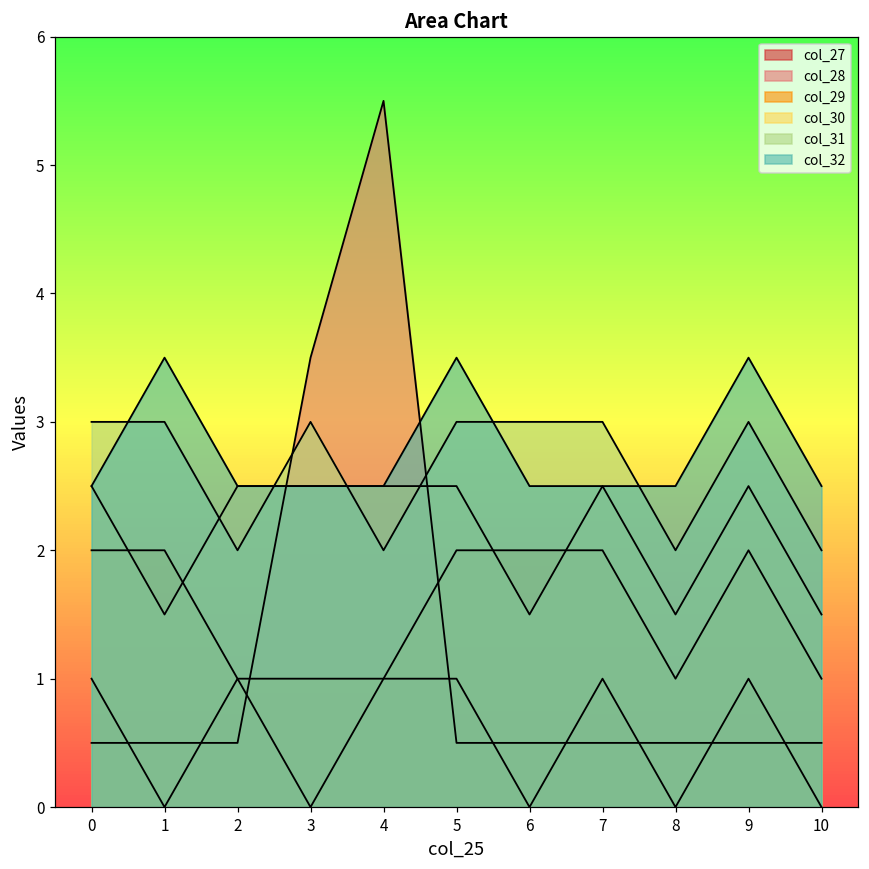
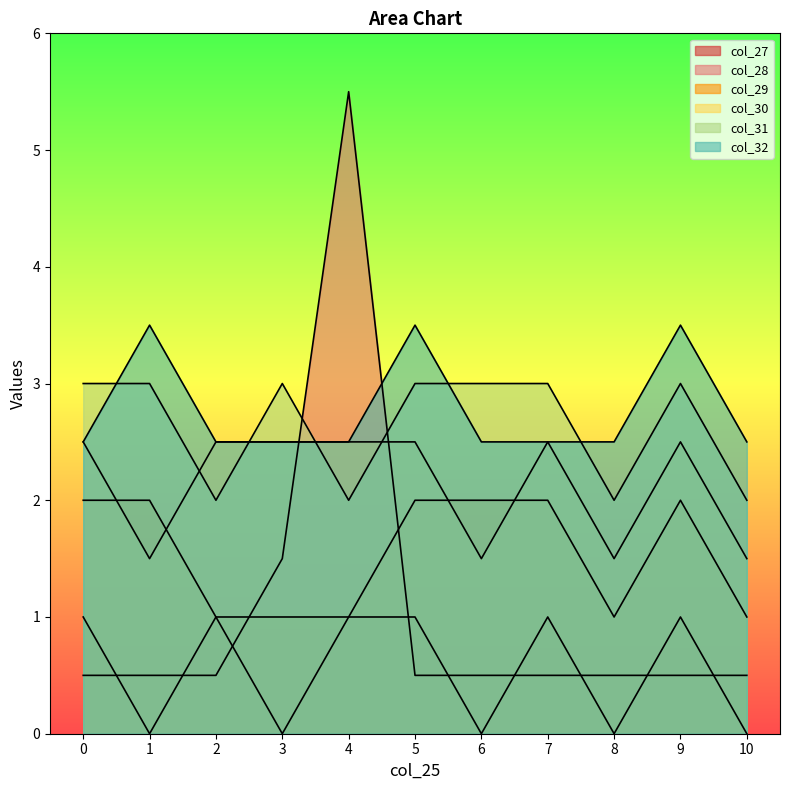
col_28, 3: 3.50 -> 1.50
